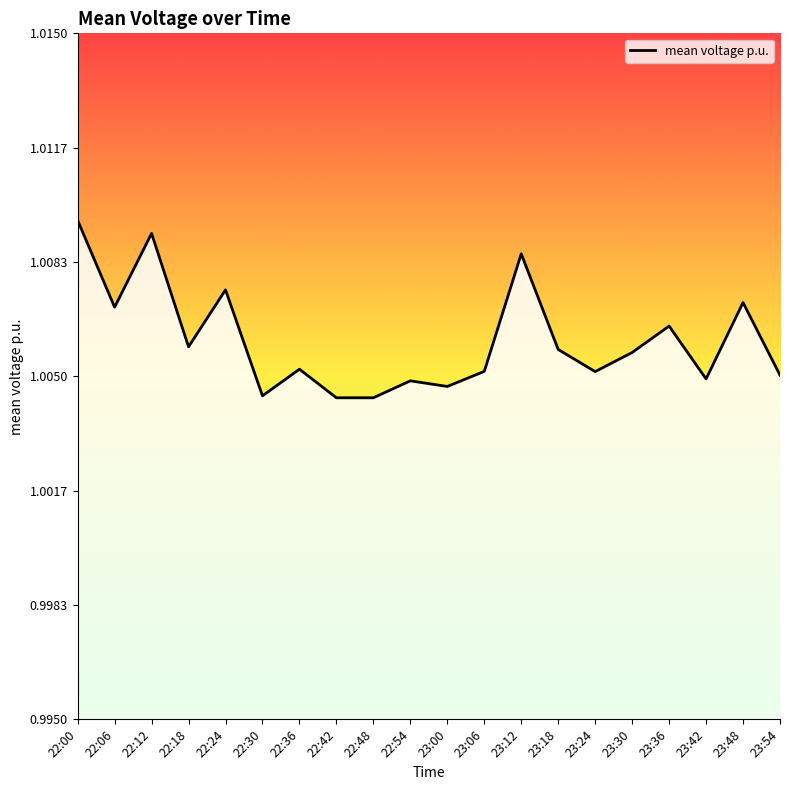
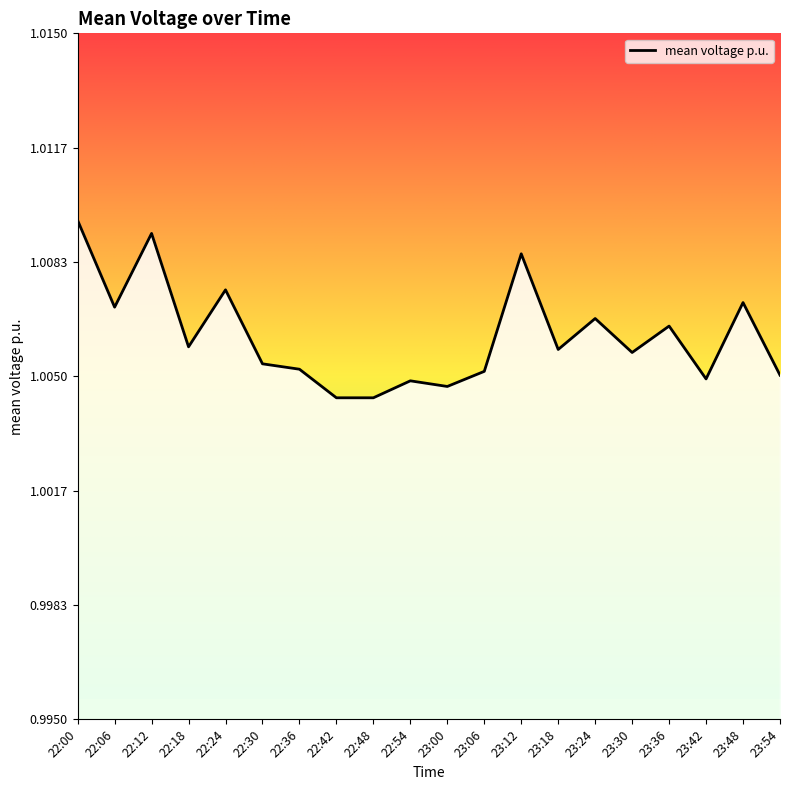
mean voltage p.u., 22:30: 1.0044 -> 1.0054
mean voltage p.u., 23:24: 1.0051 -> 1.0067
